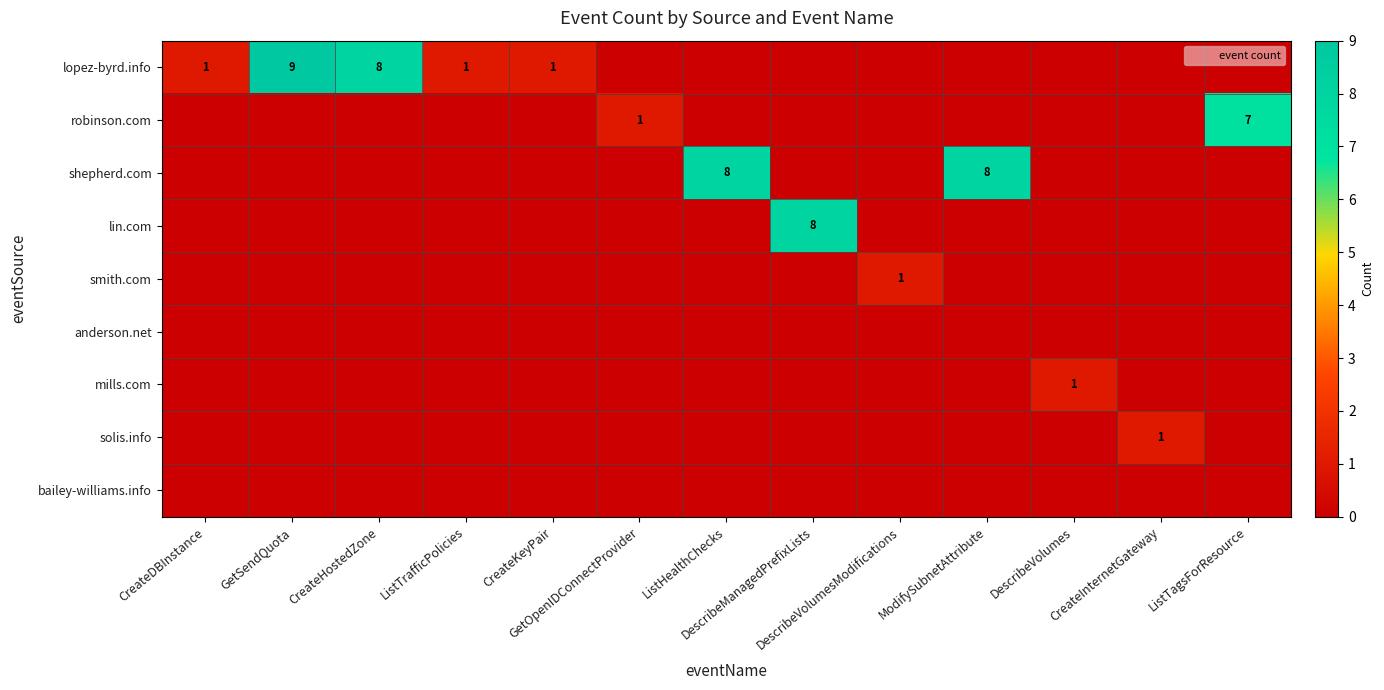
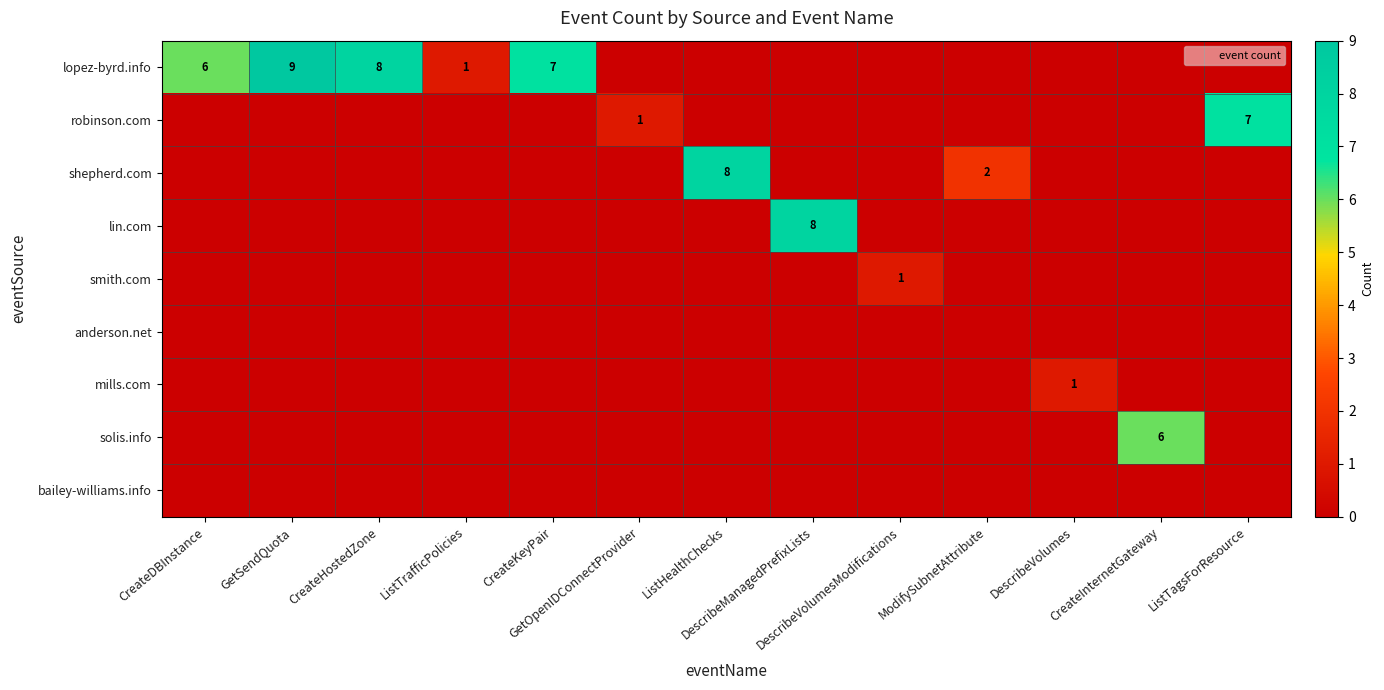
lopez-byrd.info, CreateDBInstance: 1 -> 6
lopez-byrd.info, CreateKeyPair: 1 -> 7
shepherd.com, ModifySubnetAttribute: 8 -> 2
solis.info, CreateInternetGateway: 1 -> 6
